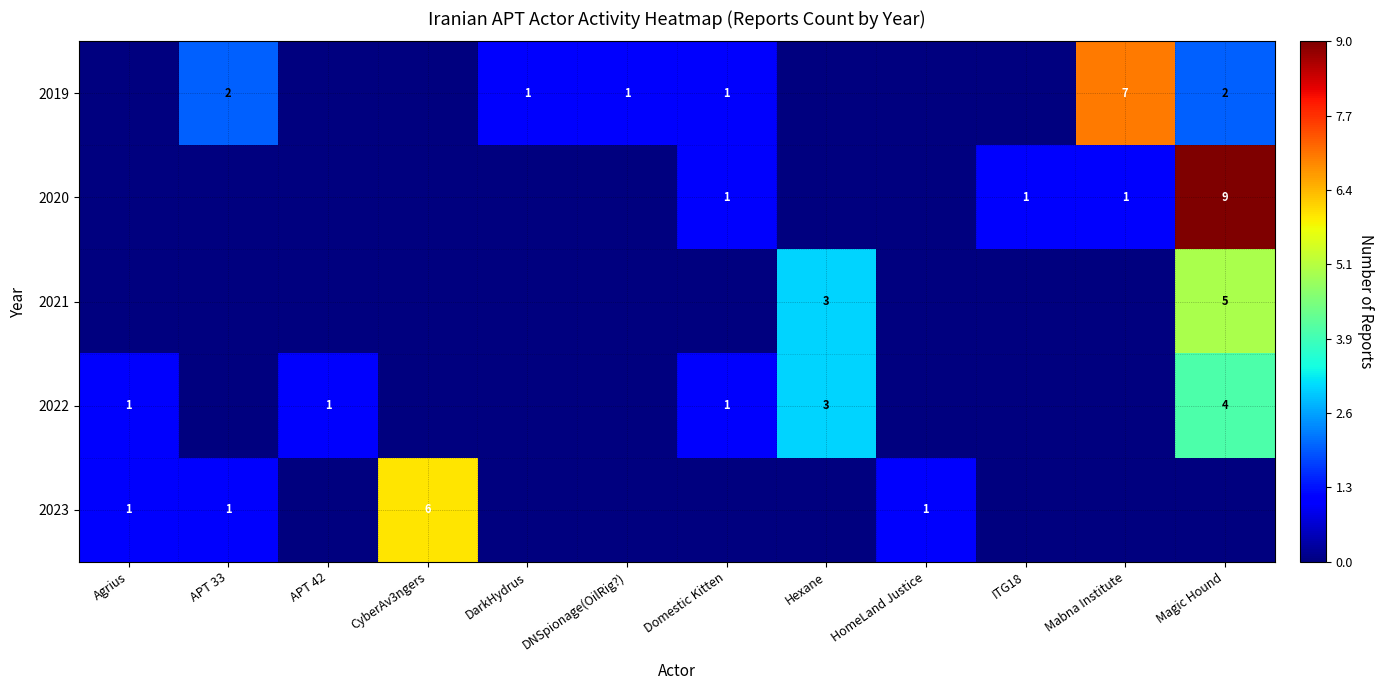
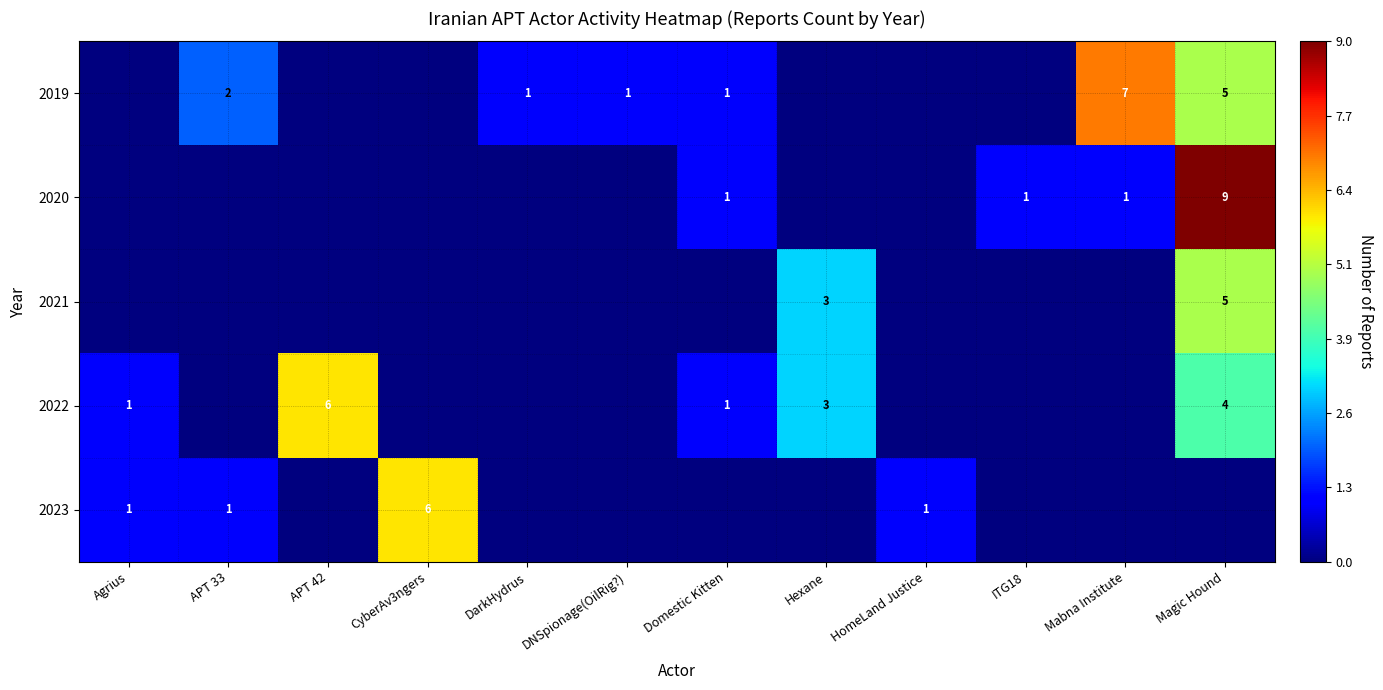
2019, Magic Hound: 2 -> 5
2022, APT 42: 1 -> 6
